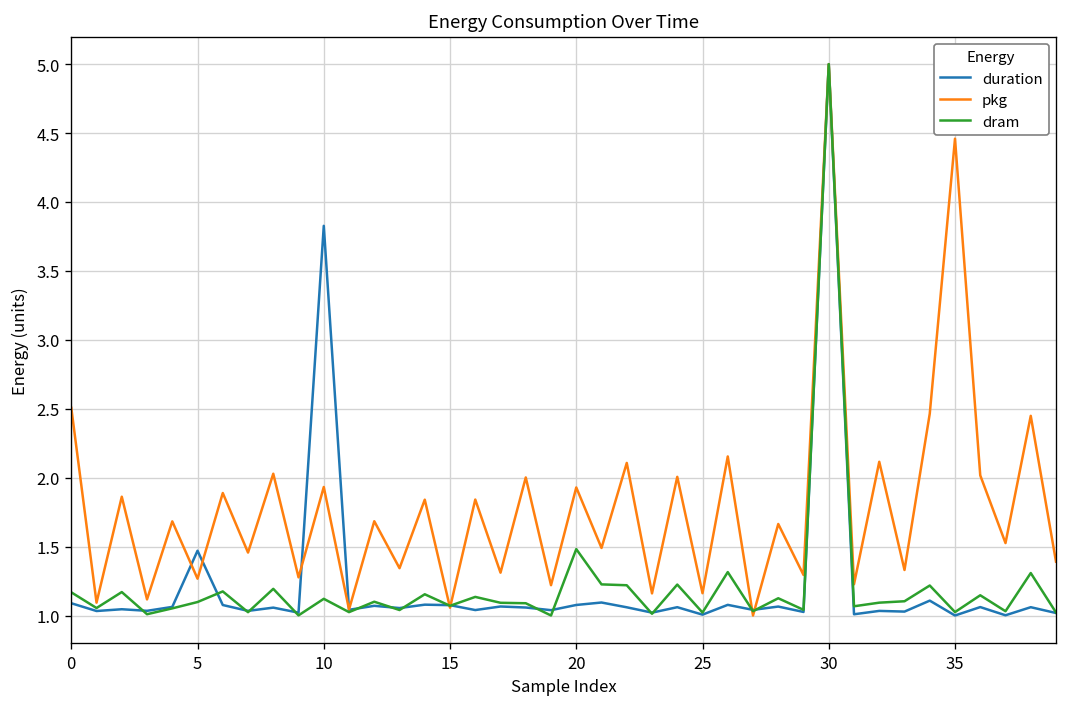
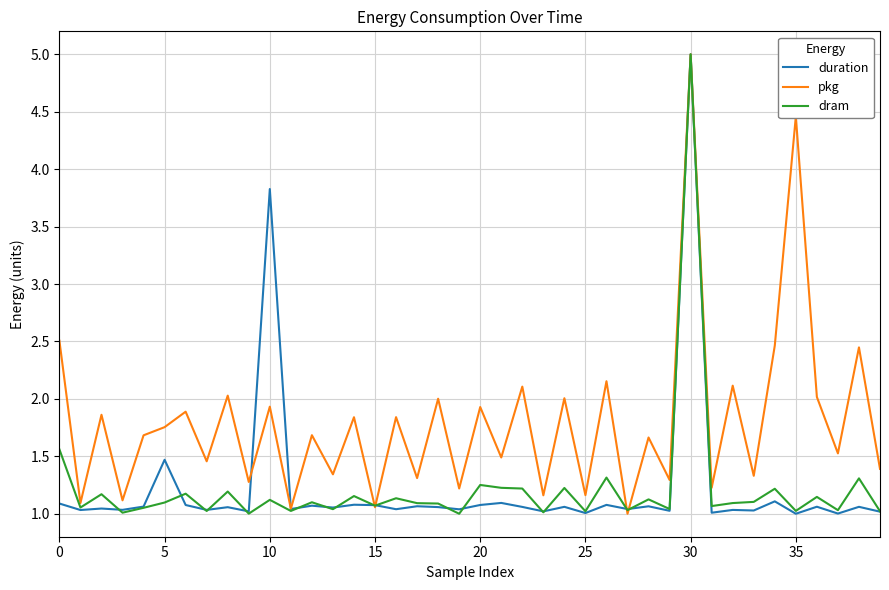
dram, 0: 1.17 -> 1.56
pkg, 5: 1.27 -> 1.75
dram, 20: 1.48 -> 1.25
